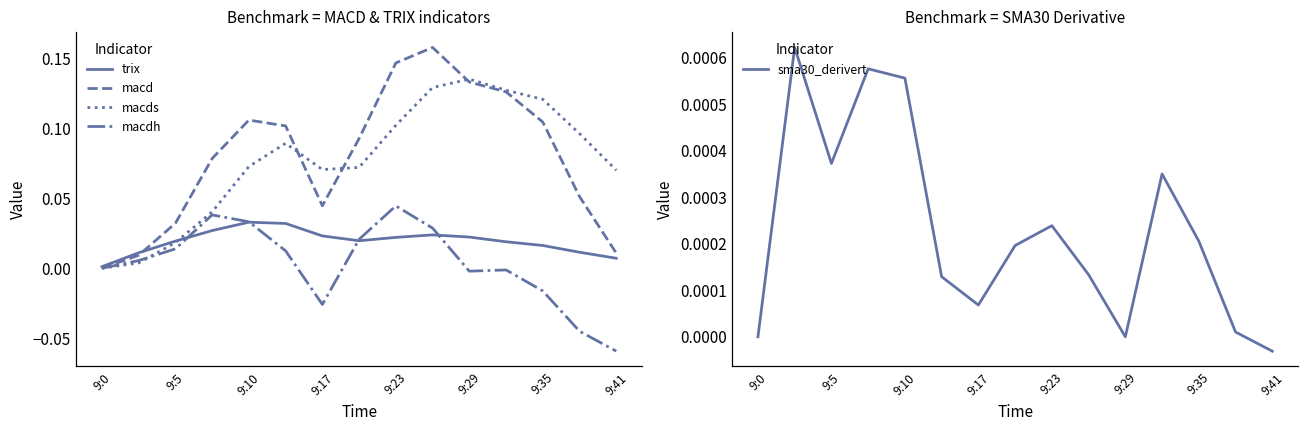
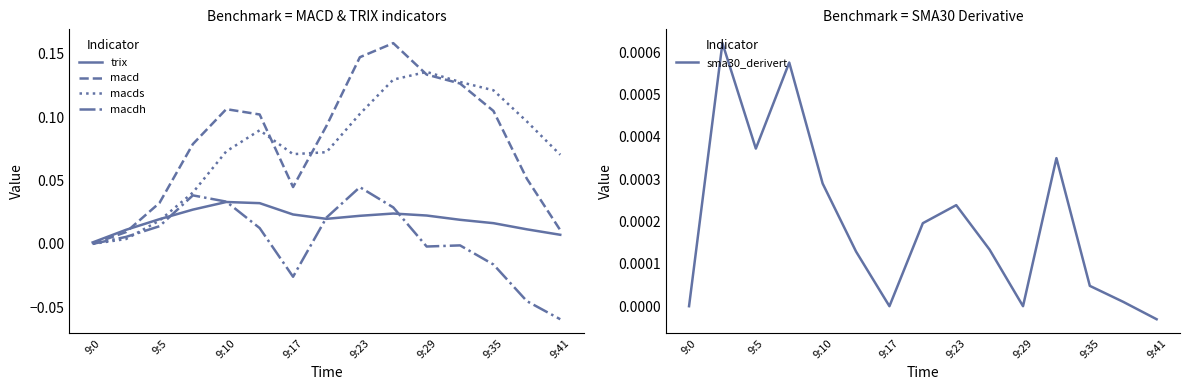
Benchmark = SMA30 Derivative, 9:10: 0.00056 -> 0.00029
Benchmark = SMA30 Derivative, 9:17: 0.0001 -> 0.0000
Benchmark = SMA30 Derivative, 9:35: 0.00021 -> 0.00005
